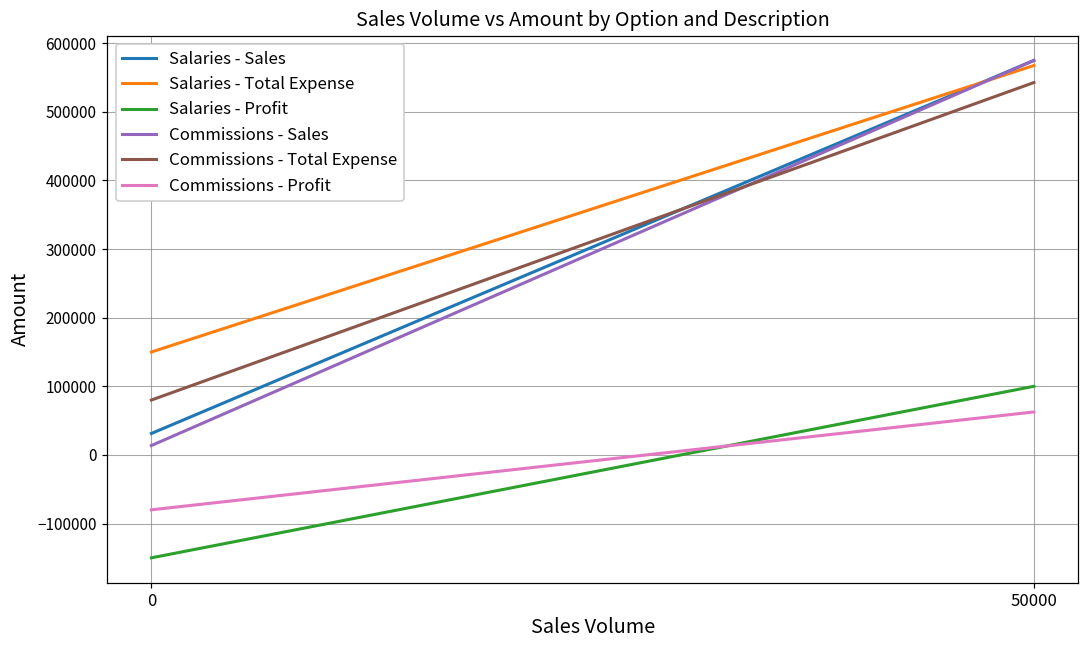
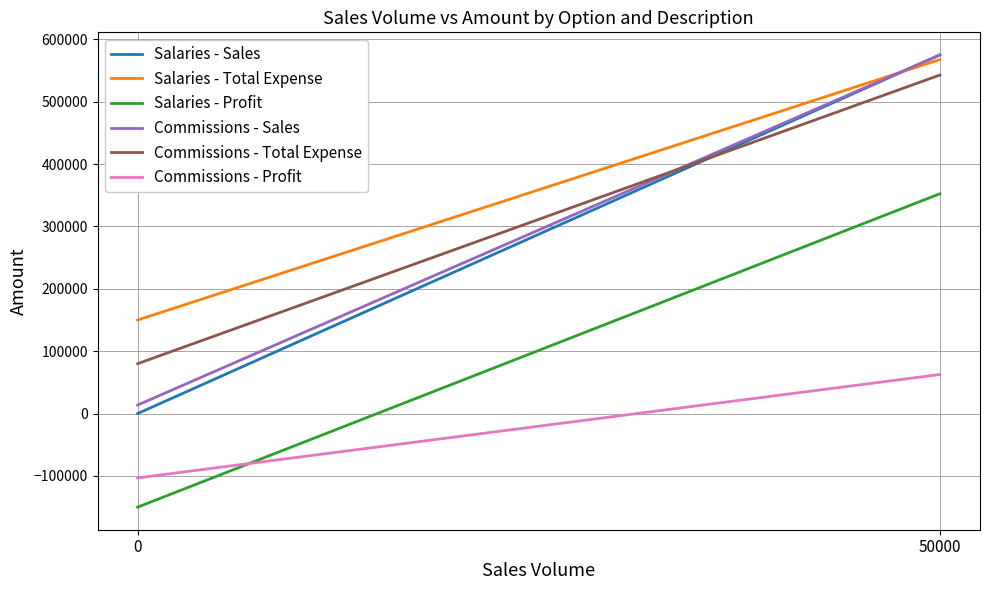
Salaries - Sales, 0: 30000 -> 0
Commissions - Profit, 0: -80000 -> -100000
Salaries - Profit, 50000: 100000 -> 350000
